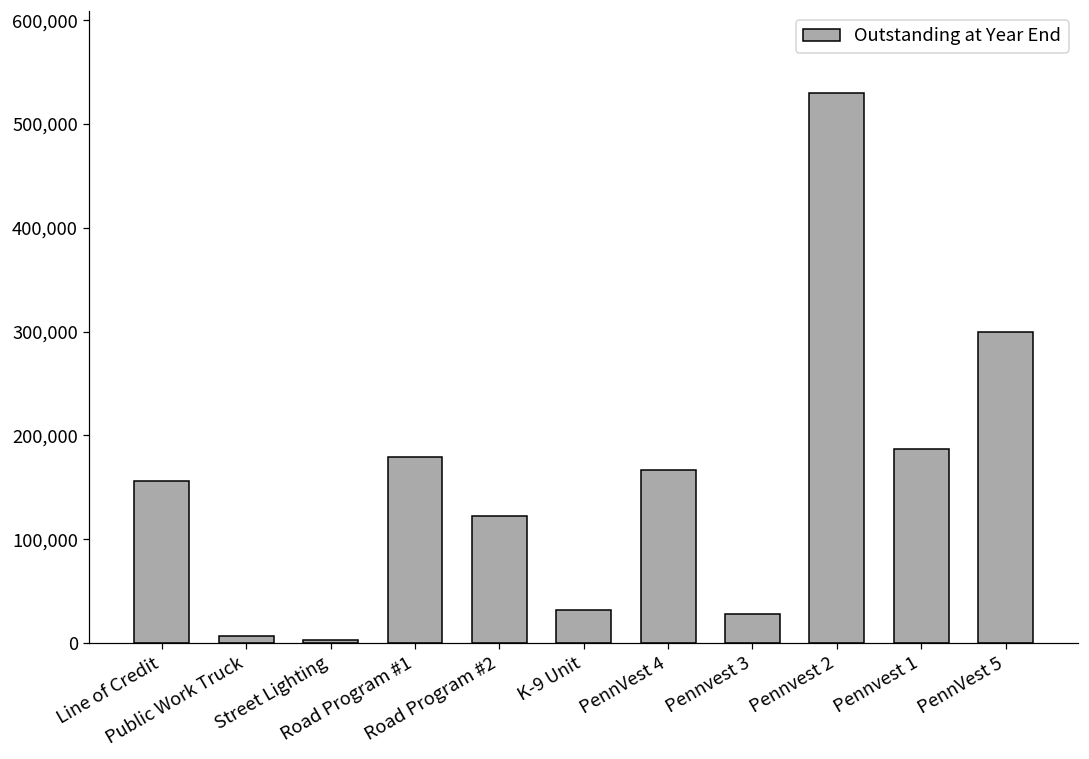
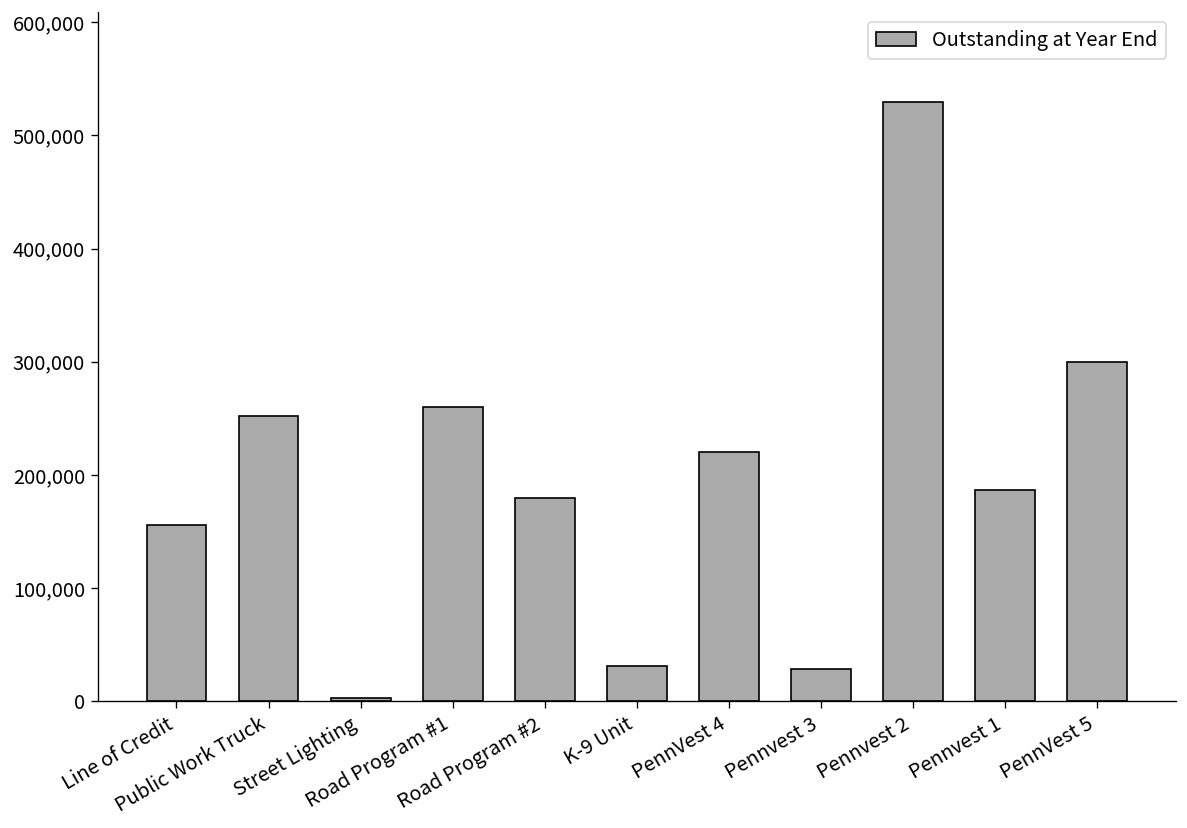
Public Work Truck: 10,000 -> 250,000
Road Program #1: 180,000 -> 260,000
Road Program #2: 120,000 -> 180,000
PennVest 4: 170,000 -> 220,000
